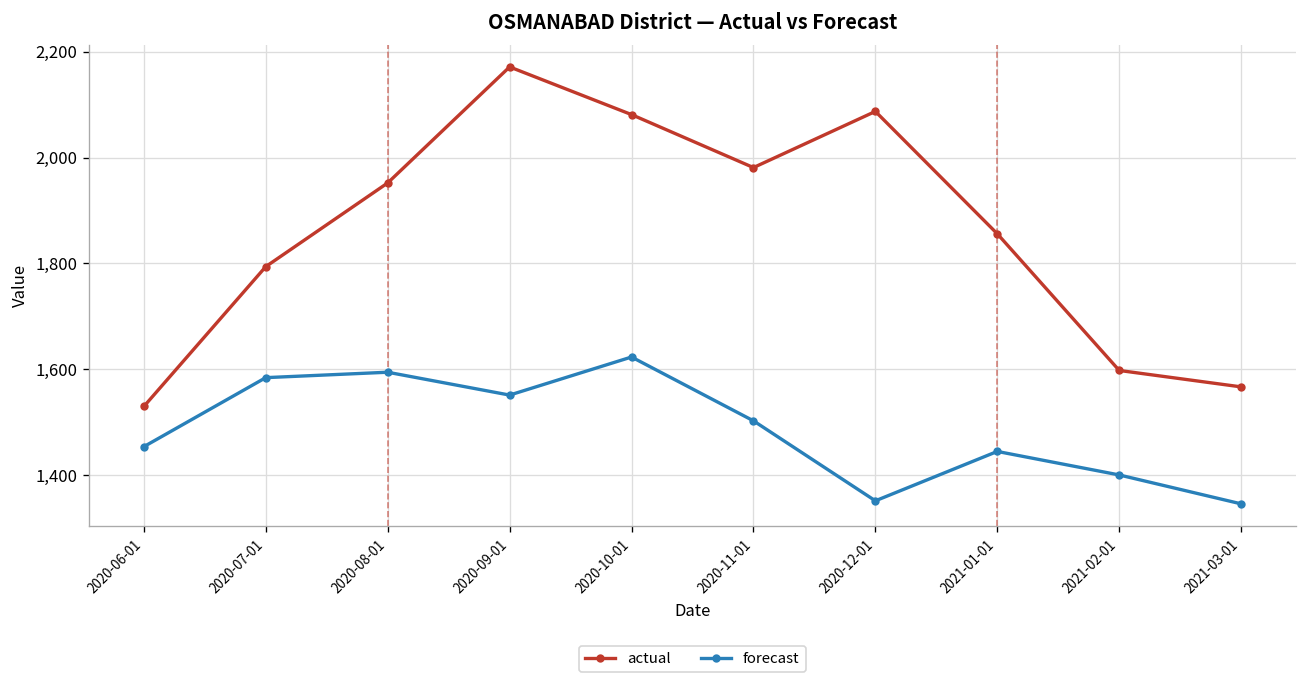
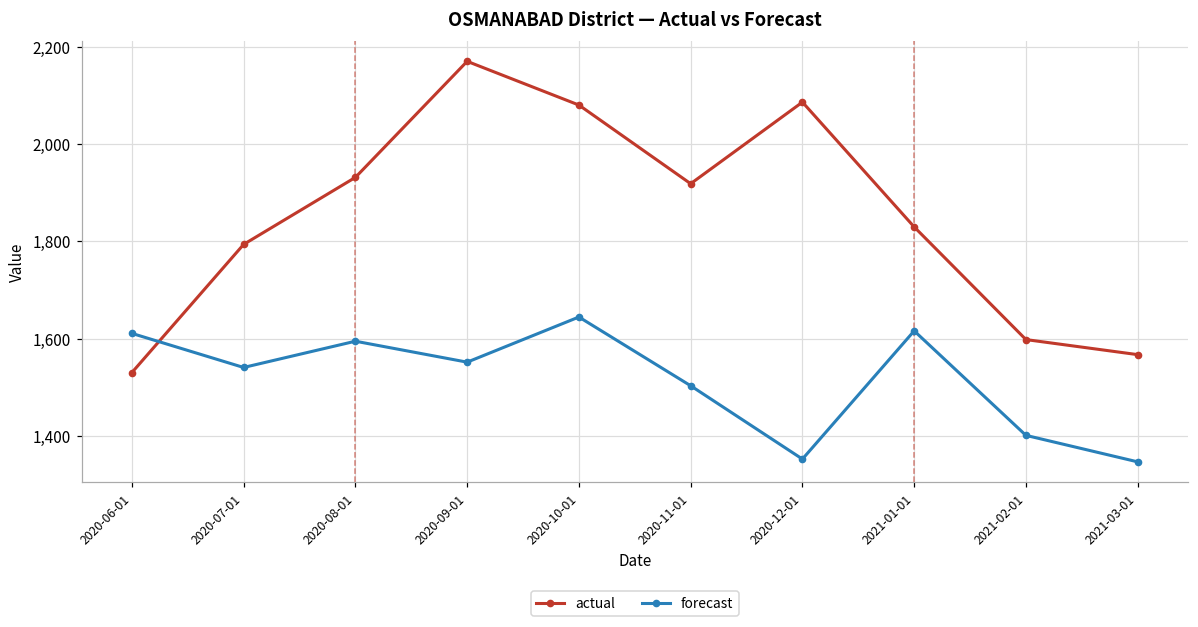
forecast, 2020-06-01: 1,450 -> 1,610
forecast, 2020-07-01: 1,580 -> 1,540
actual, 2020-08-01: 1,950 -> 1,930
forecast, 2020-10-01: 1,620 -> 1,640
actual, 2020-11-01: 1,980 -> 1,920
actual, 2021-01-01: 1,860 -> 1,830
forecast, 2021-01-01: 1,450 -> 1,620
